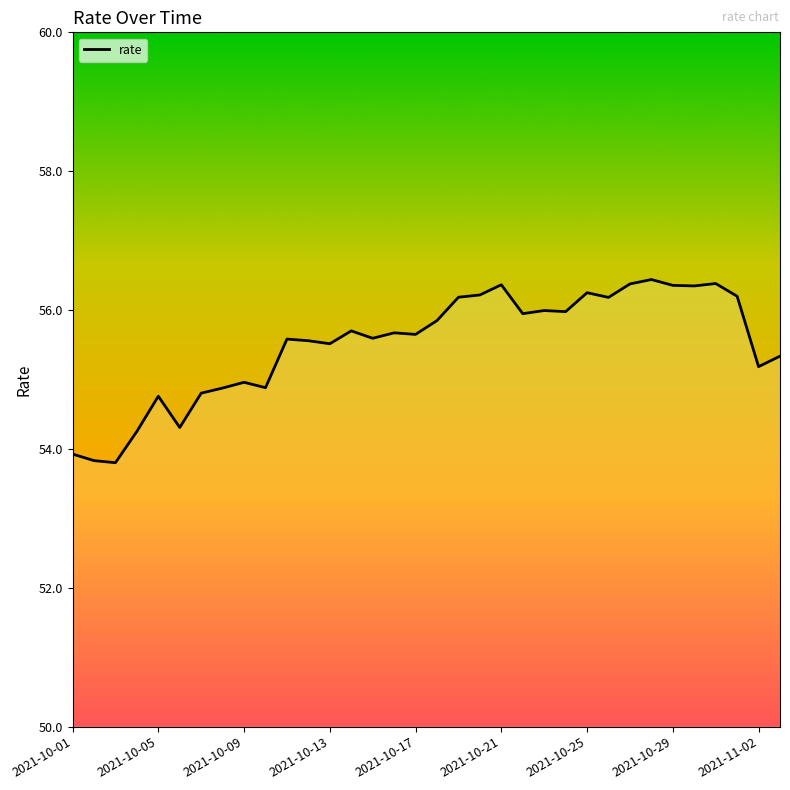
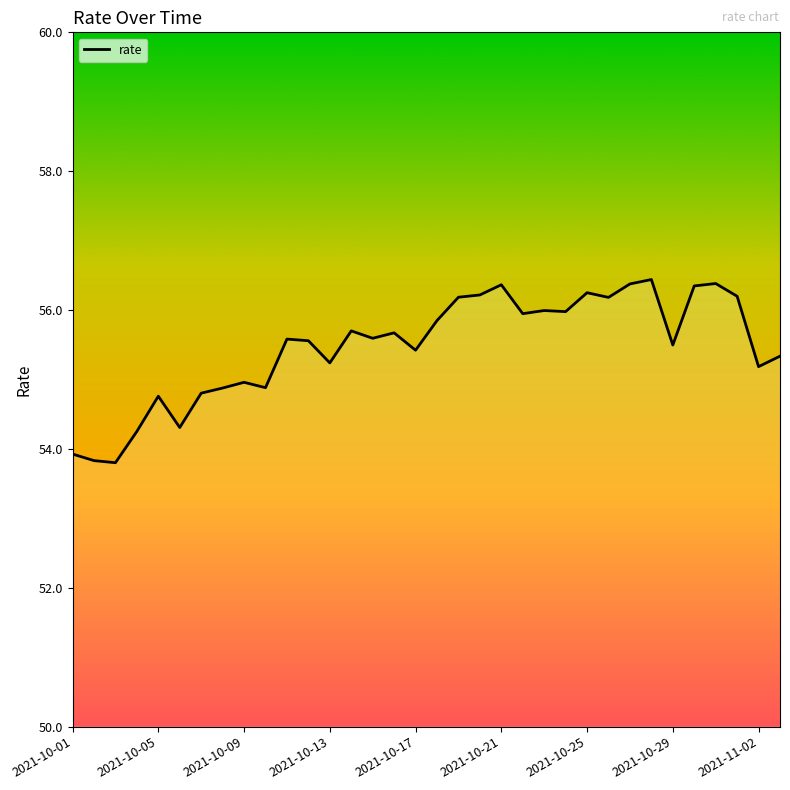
2021-10-13: 55.5 -> 55.2
2021-10-17: 55.6 -> 55.4
2021-10-29: 56.4 -> 55.5
